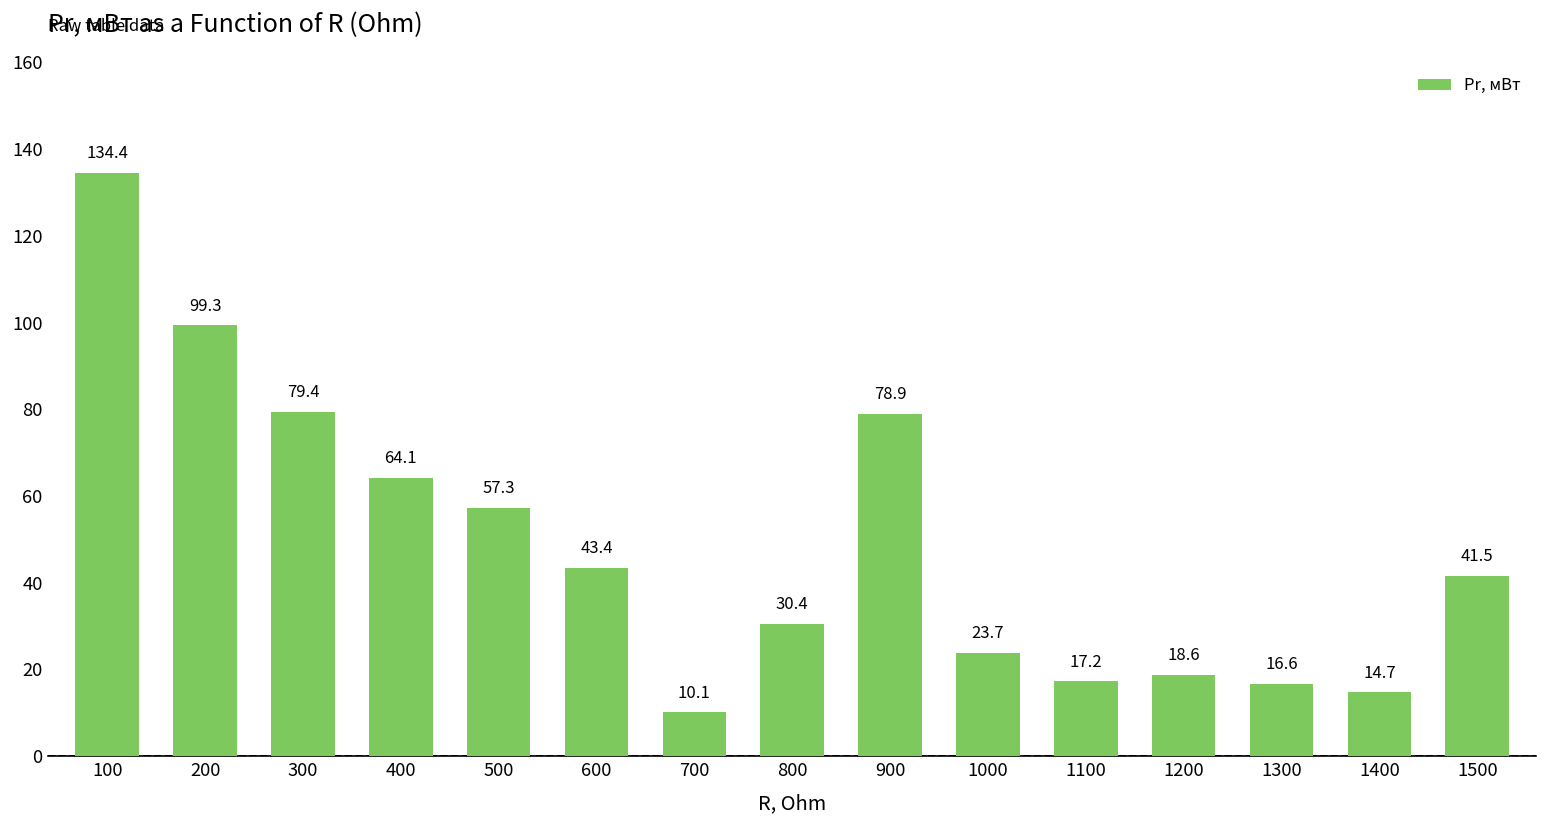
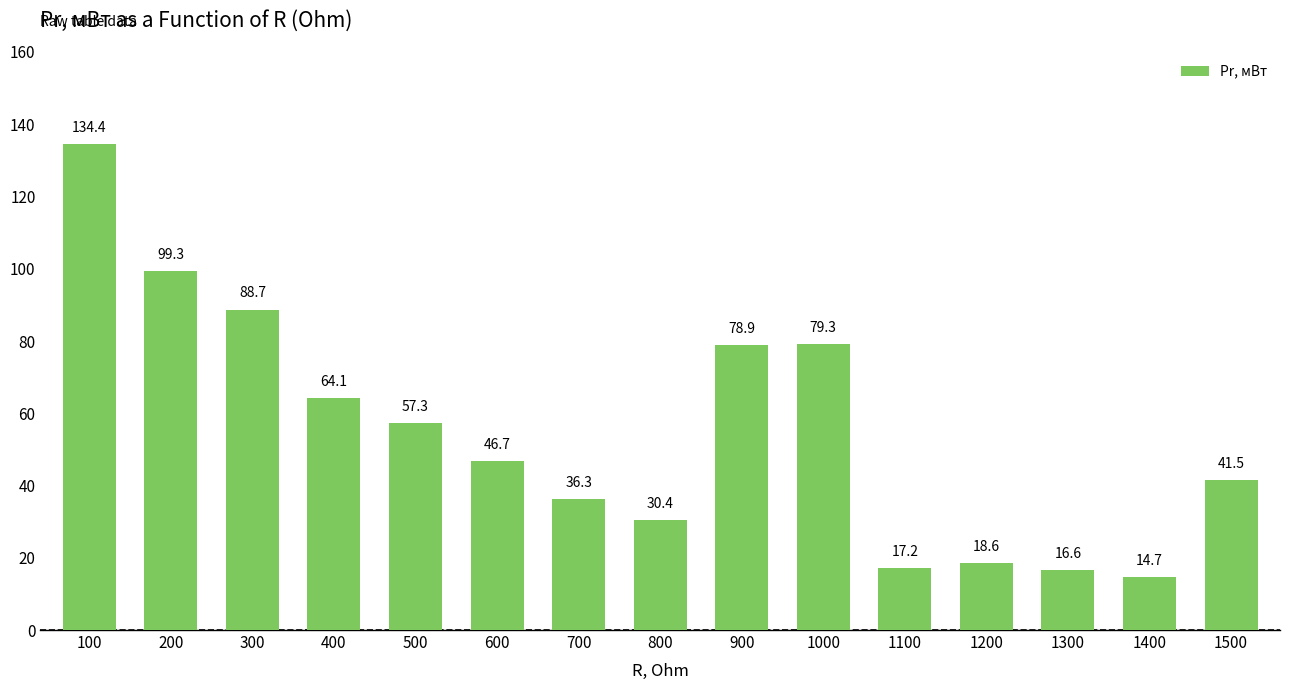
300: 79.4 -> 88.7
600: 43.4 -> 46.7
700: 10.1 -> 36.3
1000: 23.7 -> 79.3
